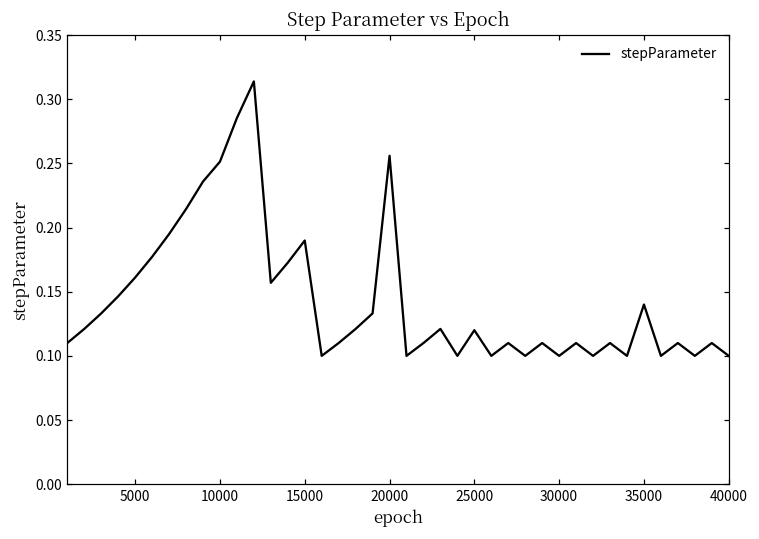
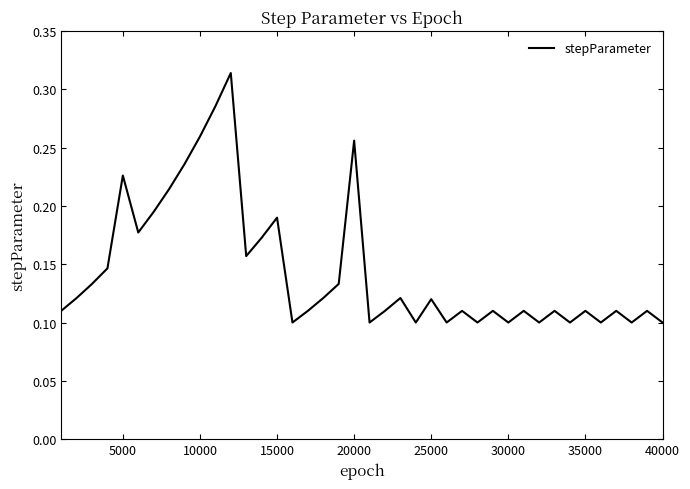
5000: 0.161 -> 0.226
10000: 0.251 -> 0.259
35000: 0.14 -> 0.11
